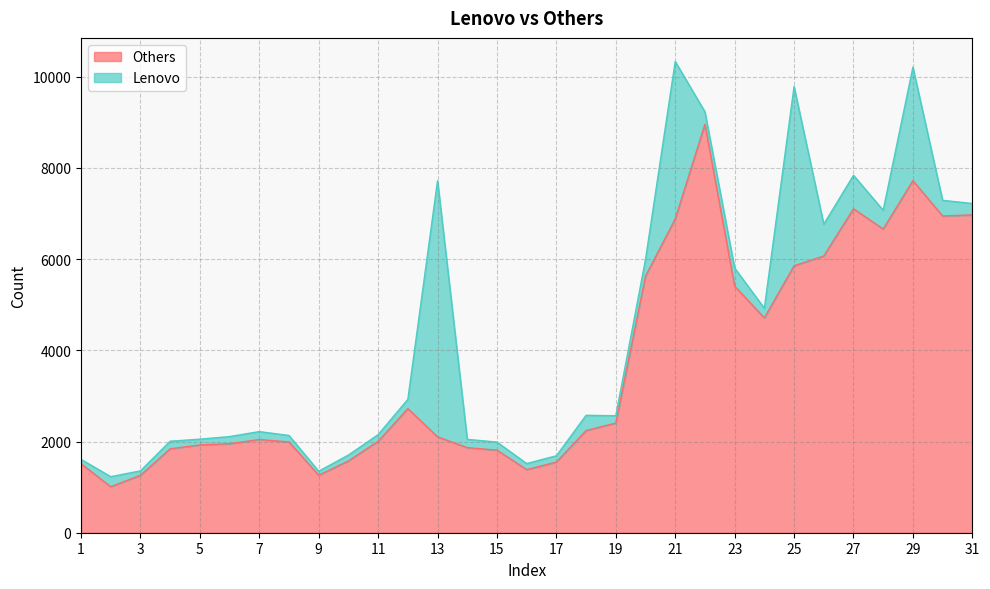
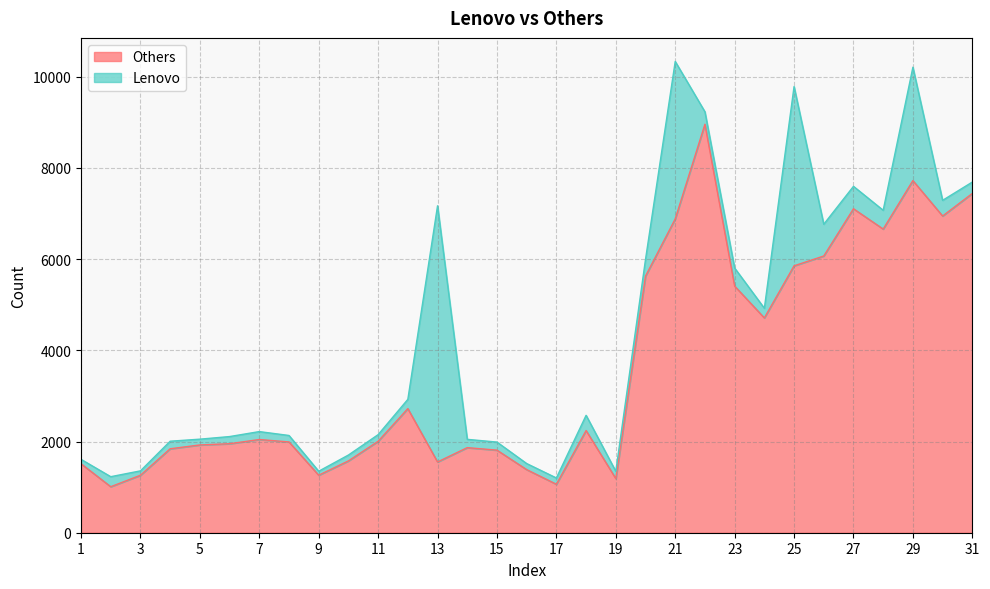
Others, 13: 2100 -> 1600
Others, 17: 1600 -> 1100
Others, 19: 2400 -> 1200
Lenovo, 27: 700 -> 500
Others, 31: 7000 -> 7400
